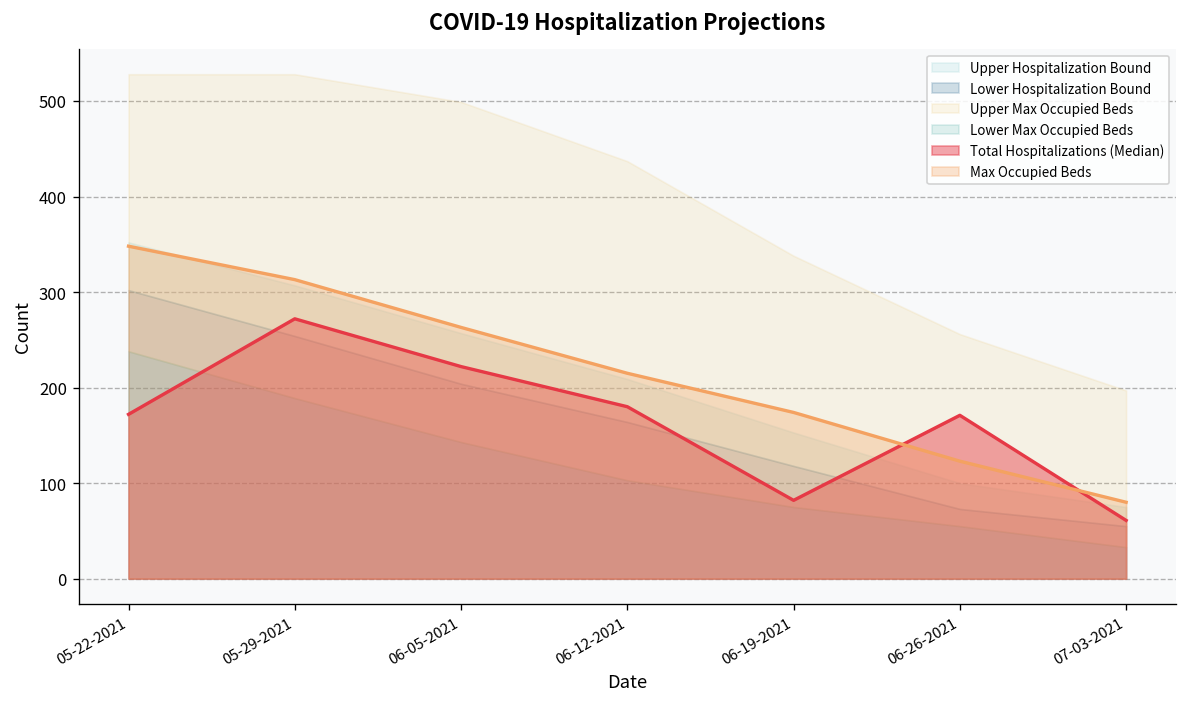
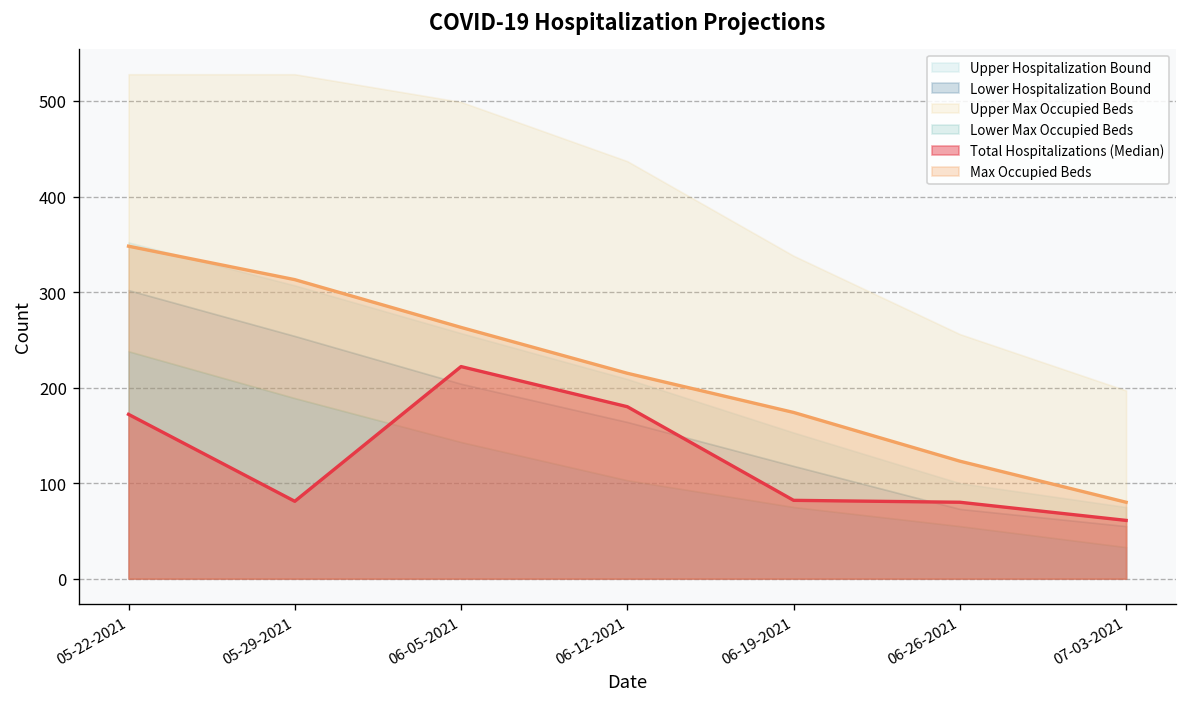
Total Hospitalizations (Median), 05-29-2021: 270 -> 80
Total Hospitalizations (Median), 06-26-2021: 170 -> 80
